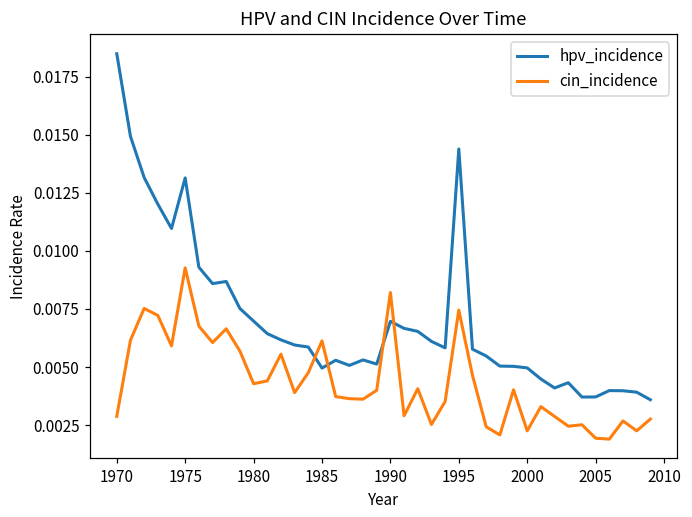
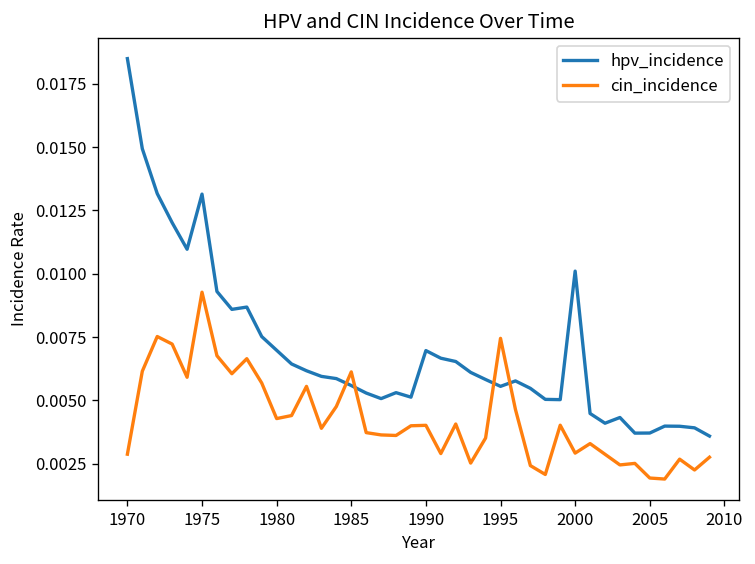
hpv_incidence, 1985: 0.0050 -> 0.0056
cin_incidence, 1990: 0.0082 -> 0.0040
hpv_incidence, 1995: 0.0144 -> 0.0056
hpv_incidence, 2000: 0.0050 -> 0.0101
cin_incidence, 2000: 0.0023 -> 0.0029
